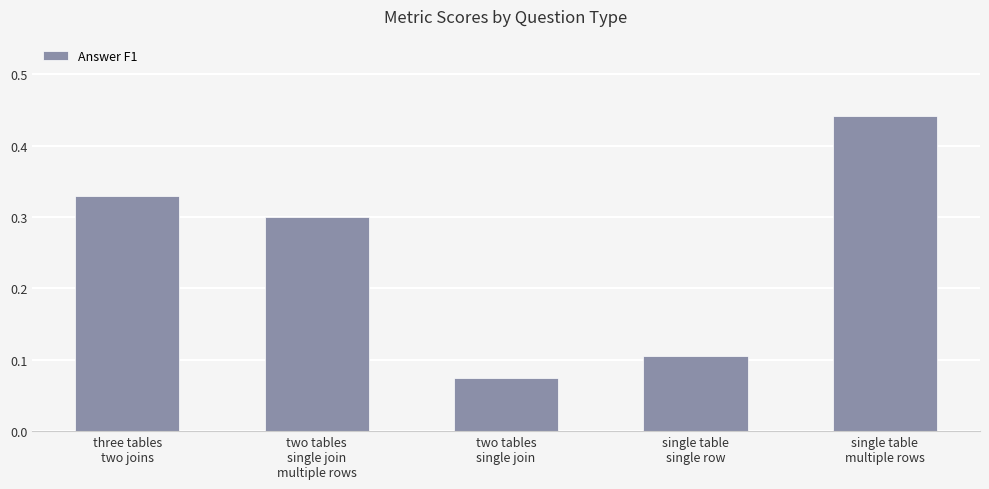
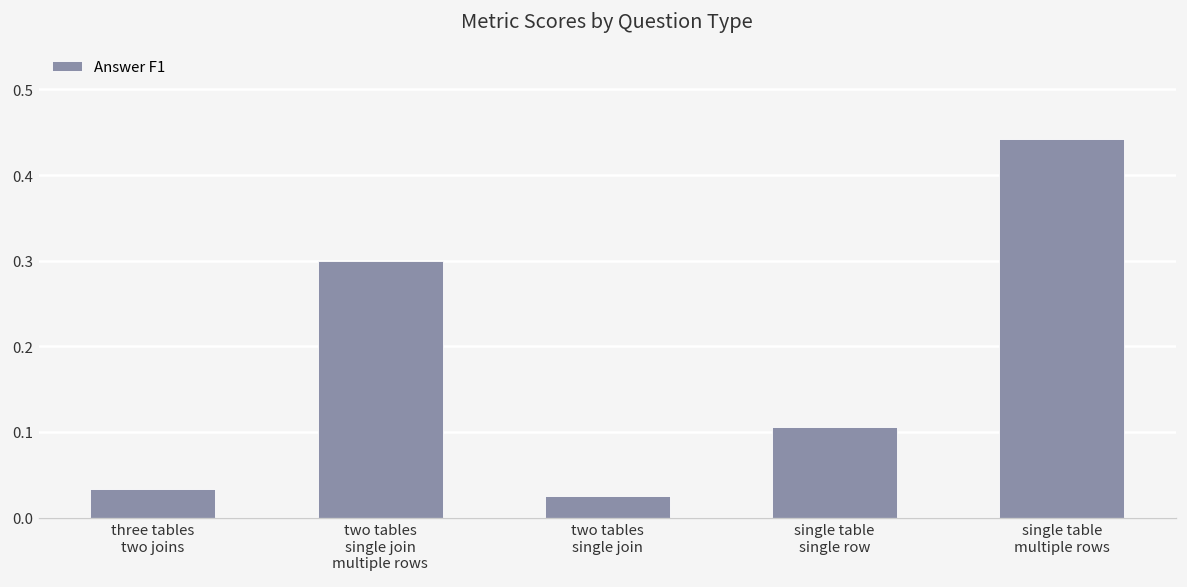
three tables two joins: 0.33 -> 0.03
two tables single join: 0.07 -> 0.03
